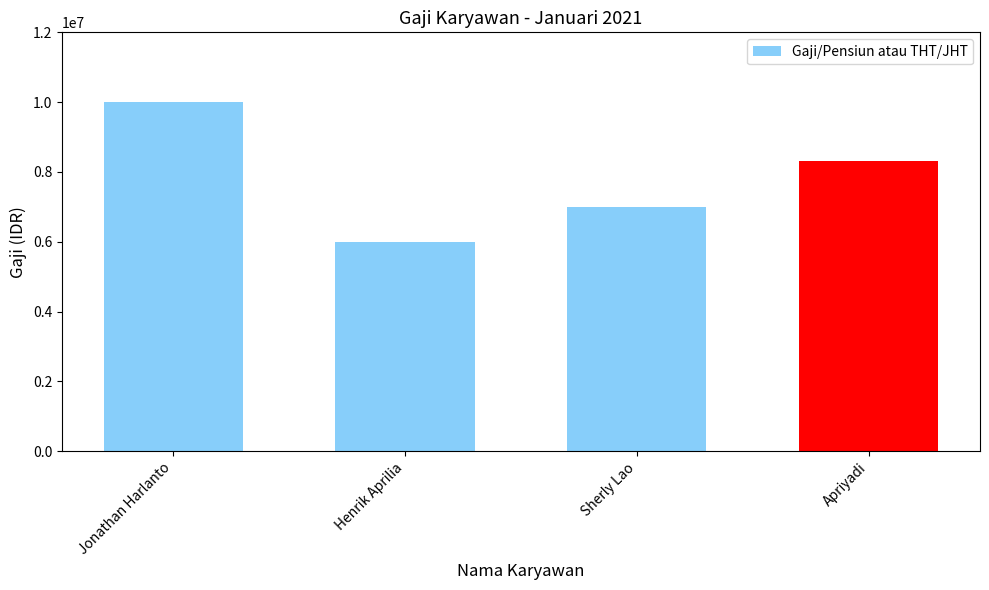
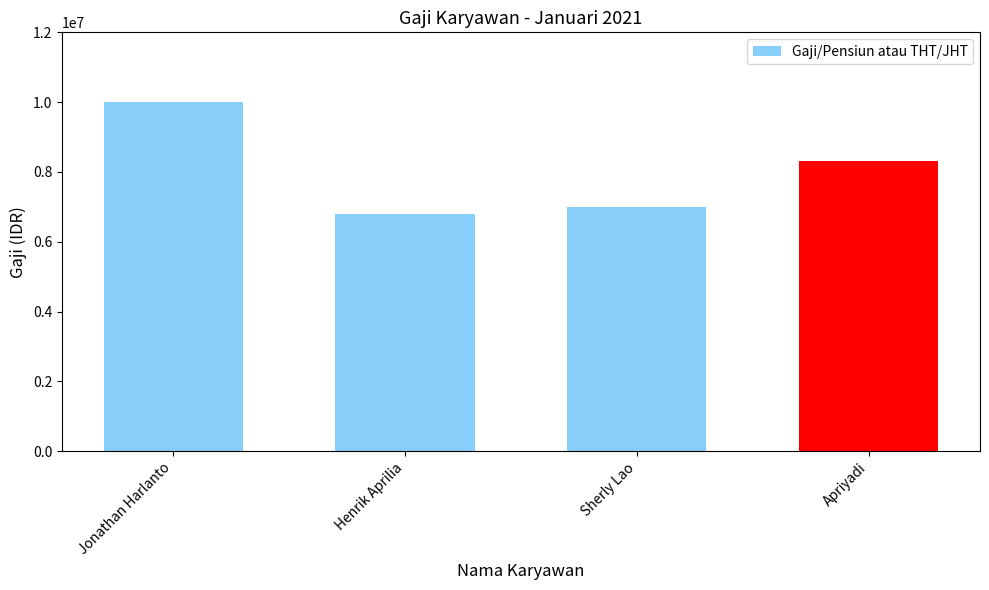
Henrik Aprilia: 6000000 -> 6800000
